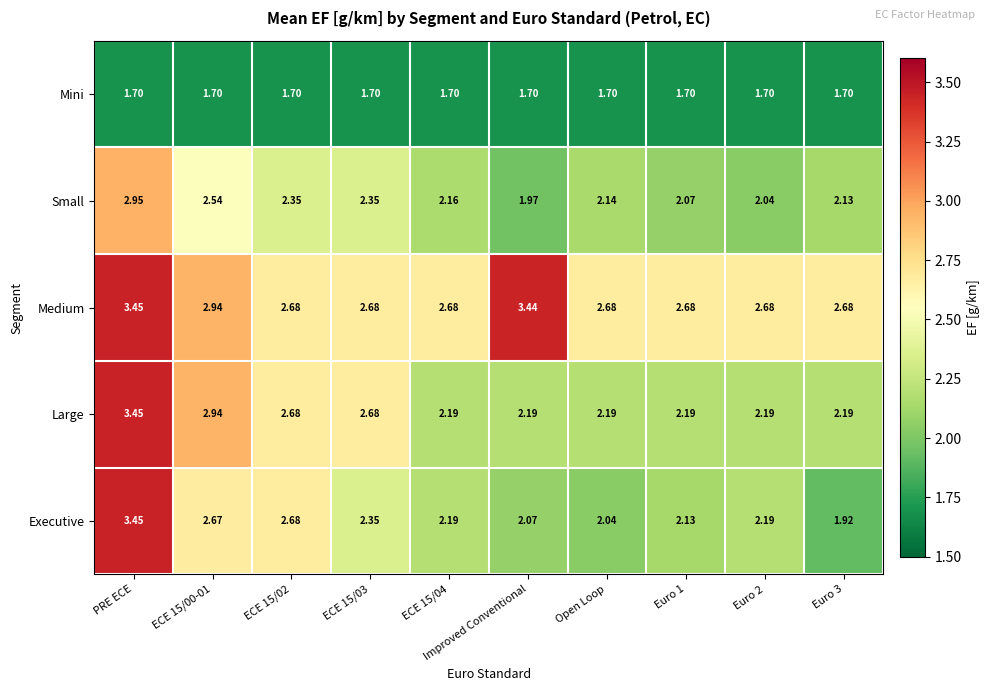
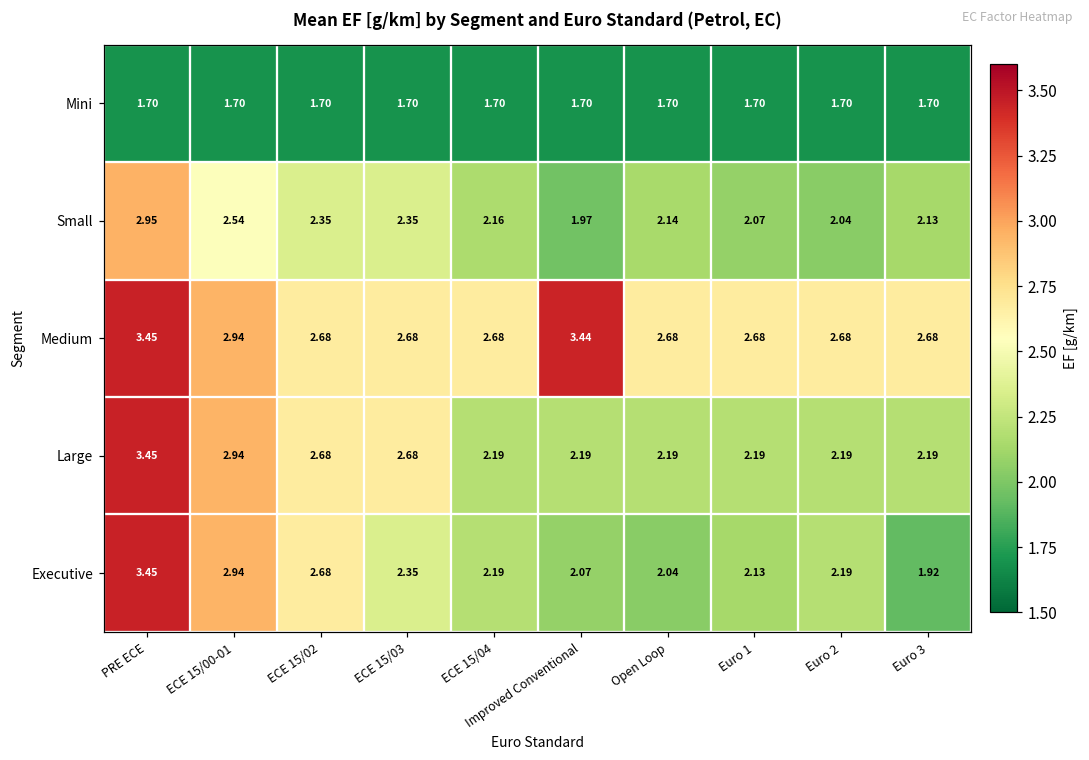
Executive, ECE 15/00-01: 2.67 -> 2.94
